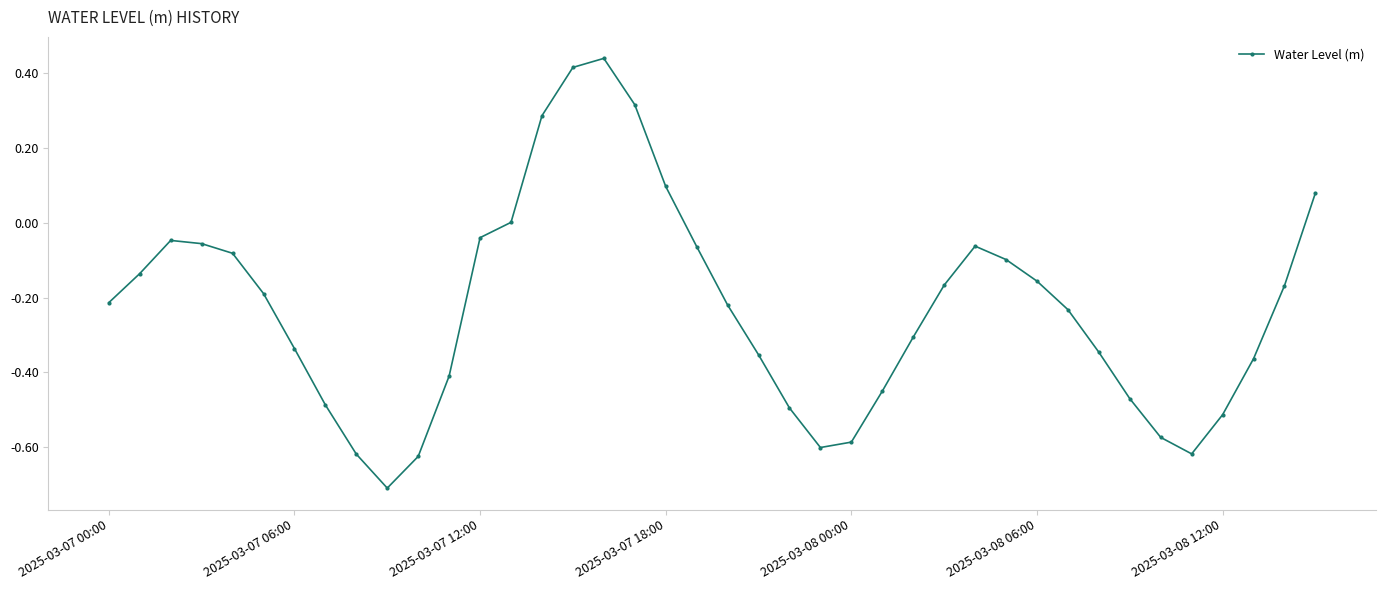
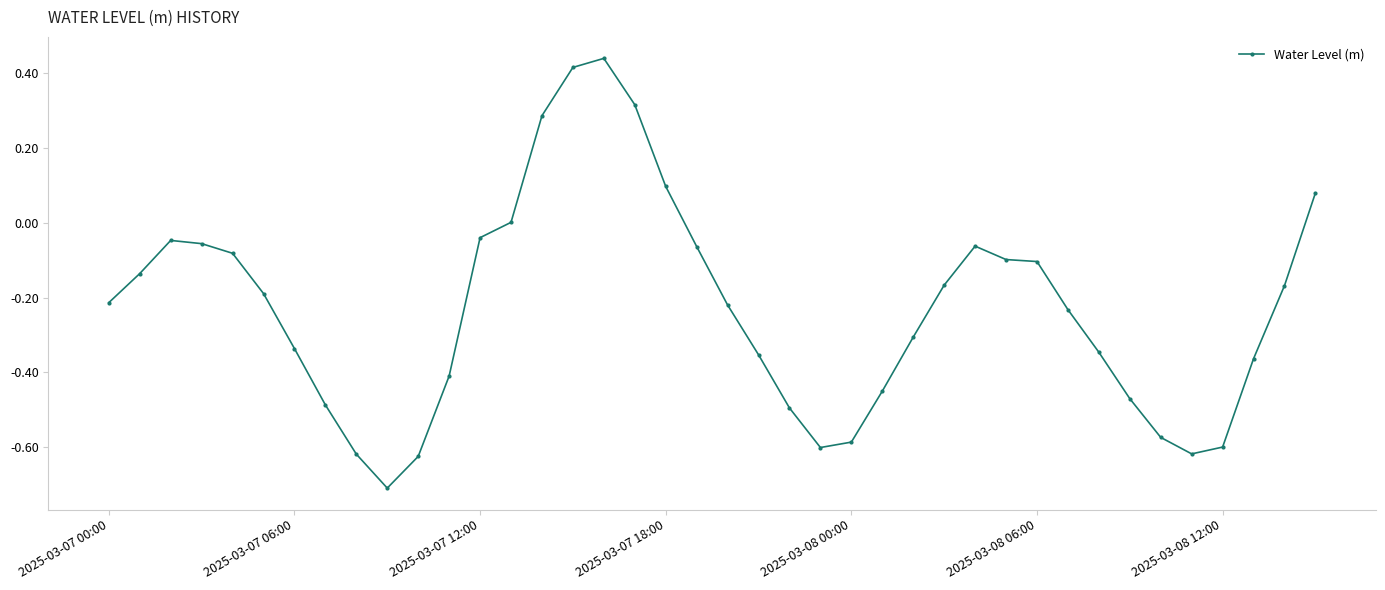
2025-03-08 06:00: -0.16 -> -0.10
2025-03-08 12:00: -0.51 -> -0.60
